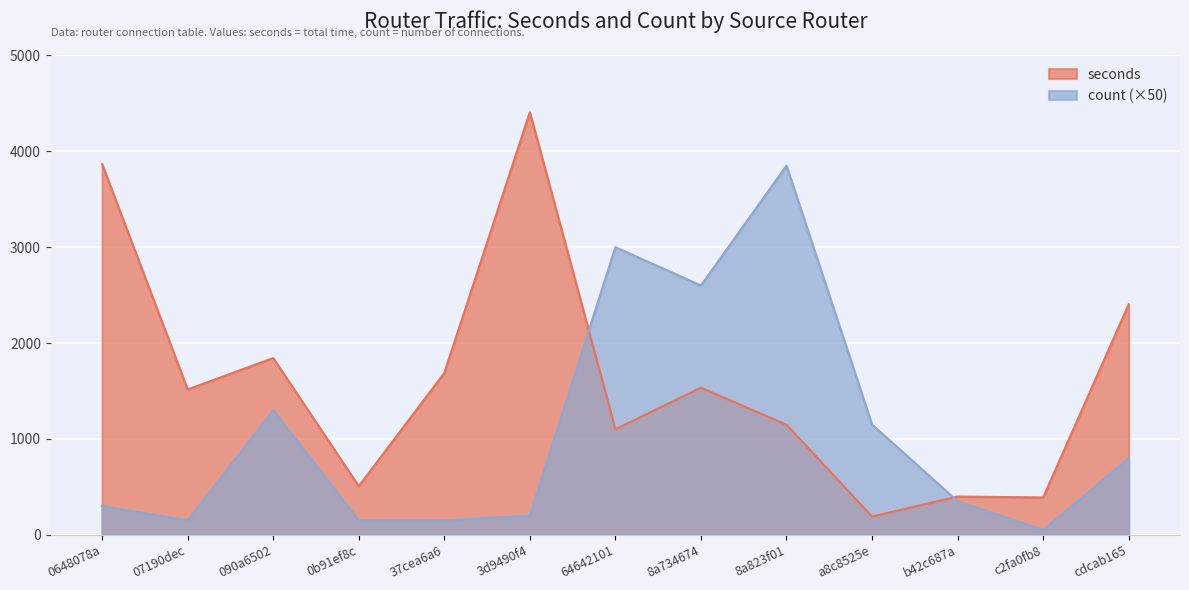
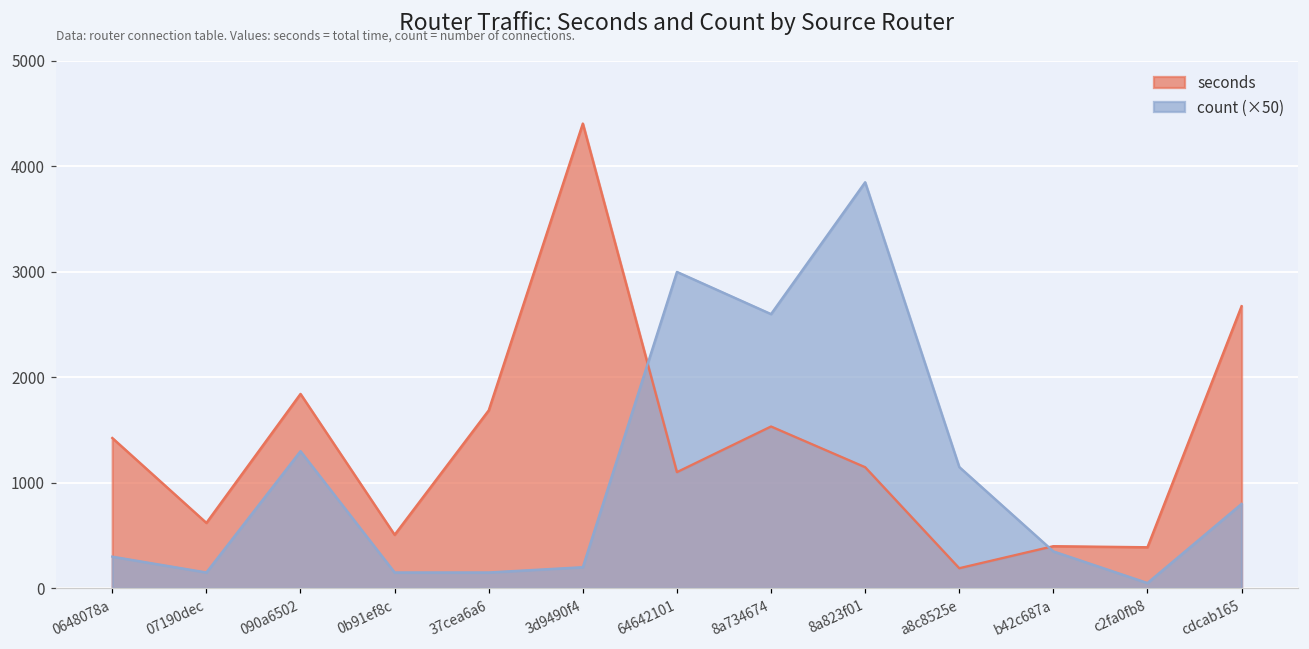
seconds, 0648078a: 3900 -> 1400
seconds, 07190dec: 1500 -> 600
seconds, cdcab165: 2400 -> 2700
